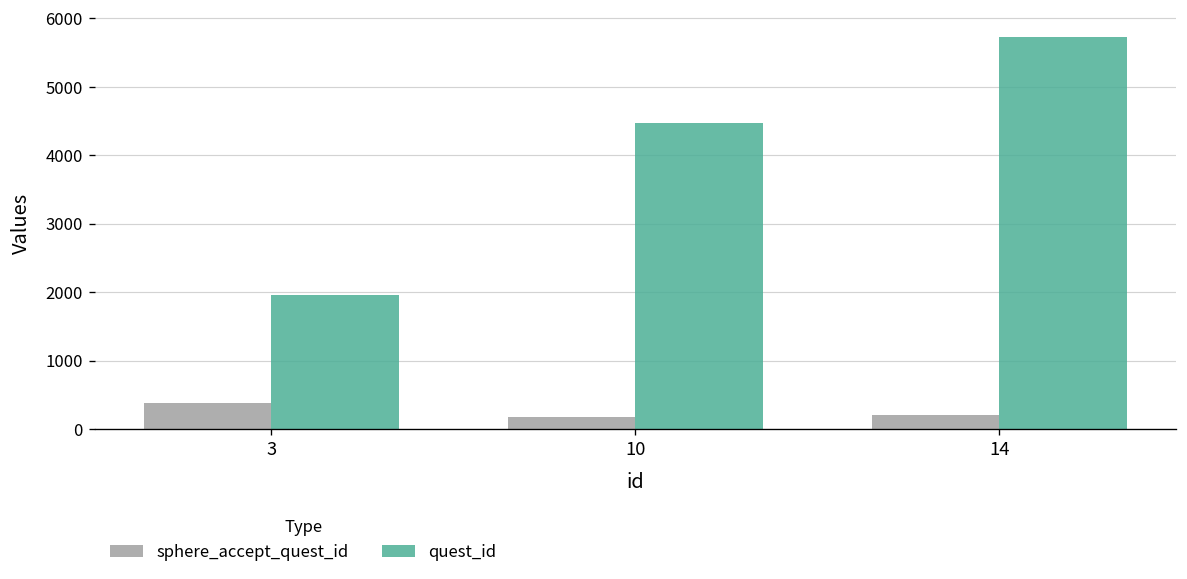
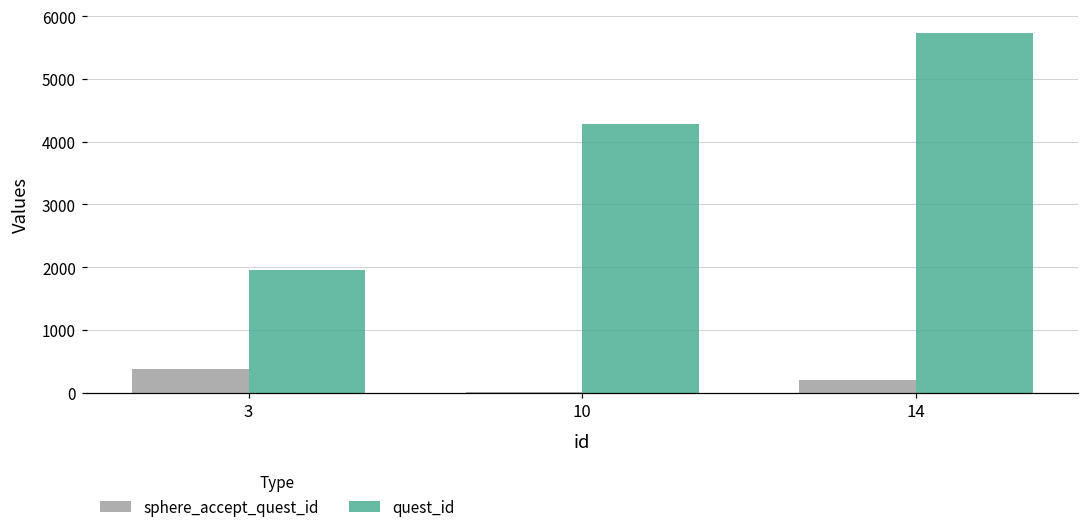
sphere_accept_quest_id, 10: 200 -> 0
quest_id, 10: 4500 -> 4300
